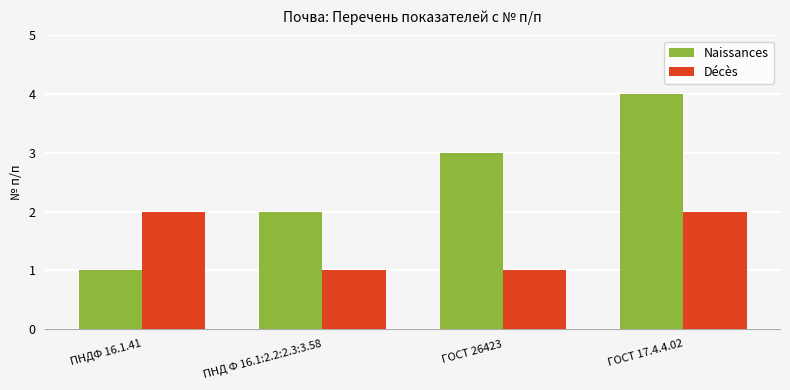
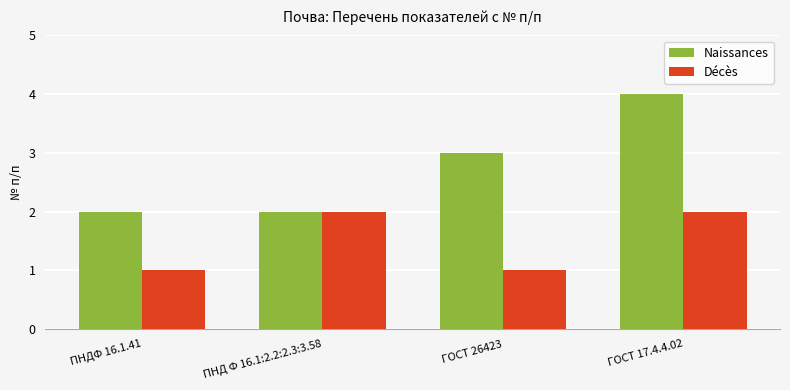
Naissances, ПНДФ 16.1.41: 1 -> 2
Décès, ПНДФ 16.1.41: 2 -> 1
Décès, ПНД Ф 16.1:2.2:2.3:3.58: 1 -> 2
